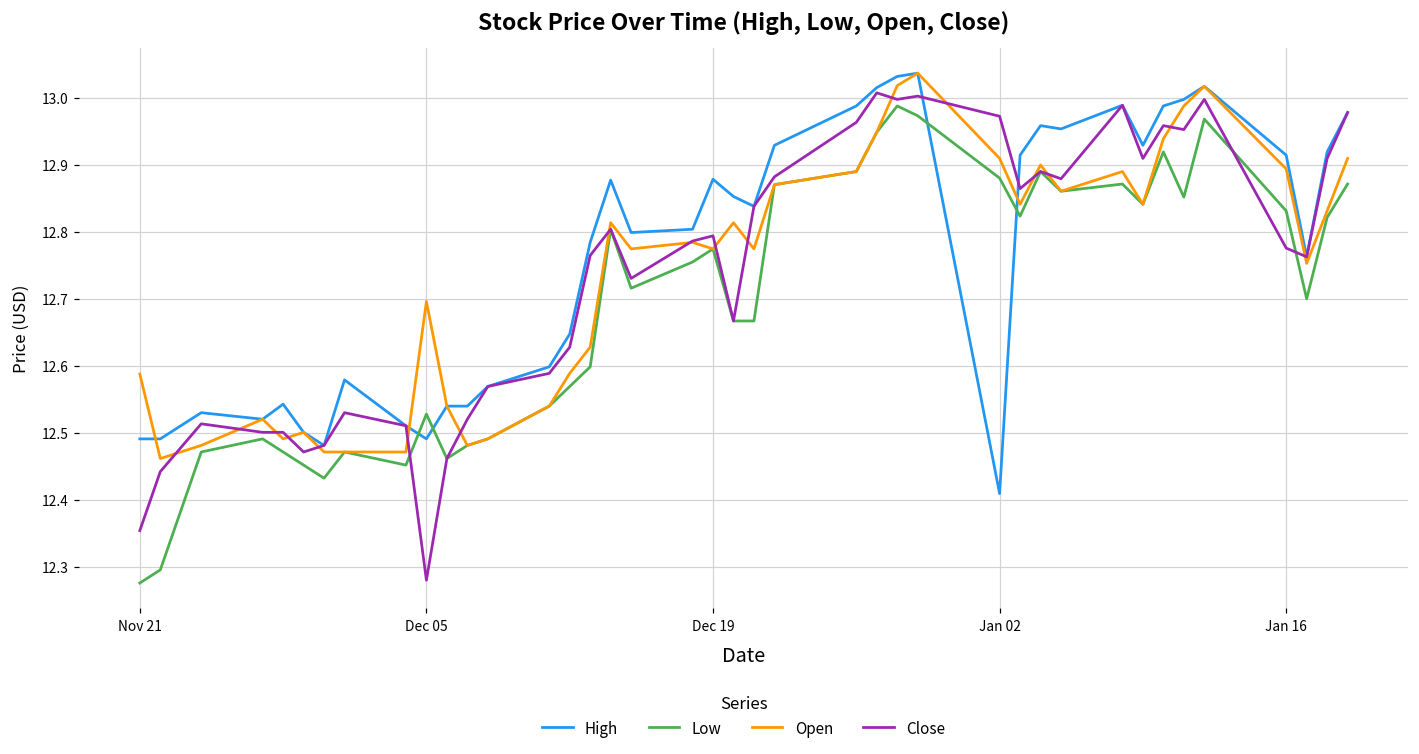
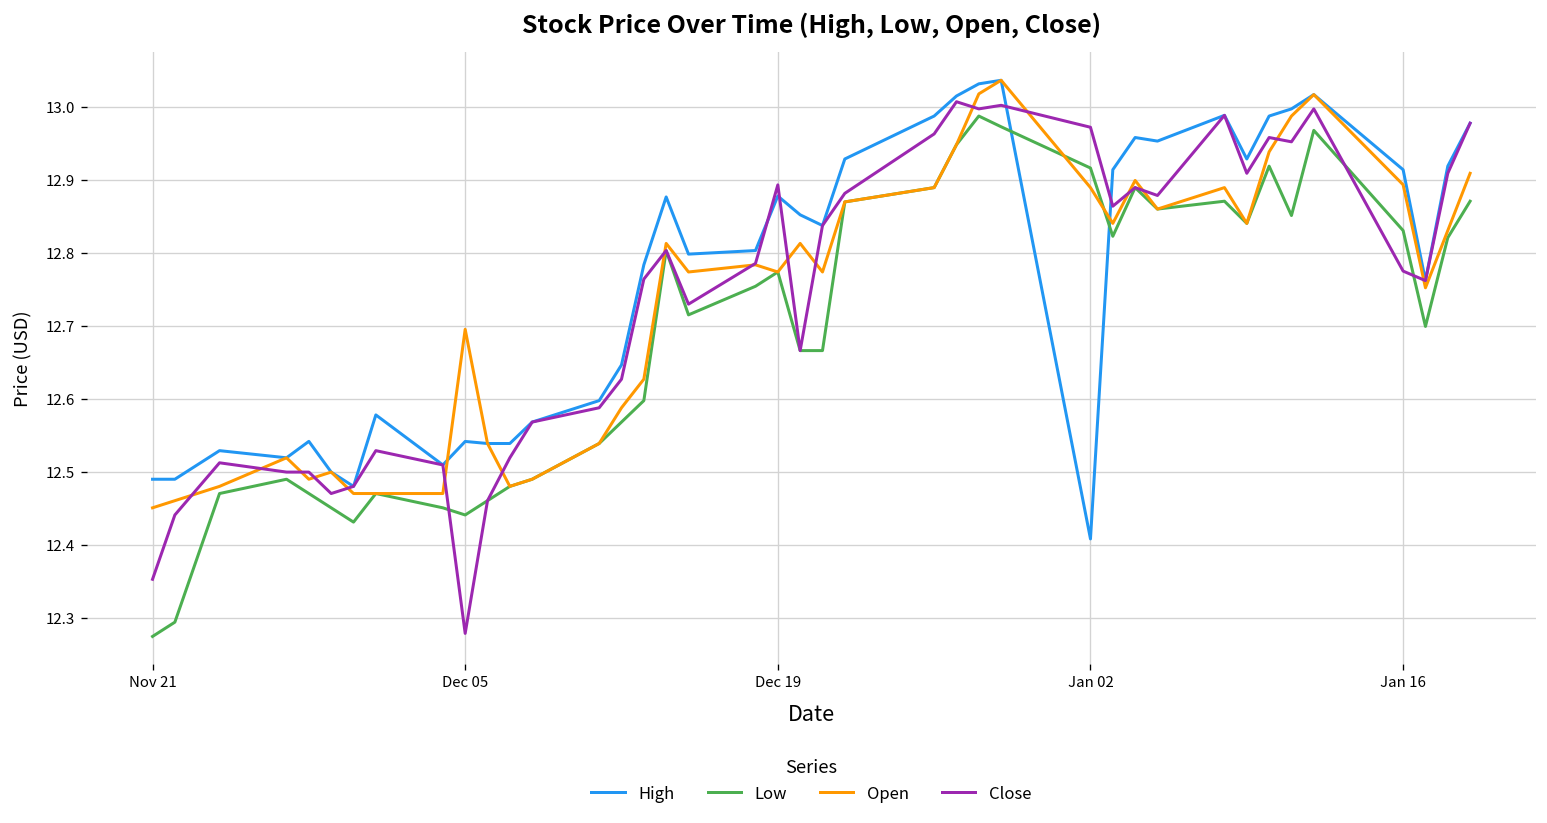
Open, Nov 21: 12.59 -> 12.45
High, Dec 05: 12.49 -> 12.54
Low, Dec 05: 12.53 -> 12.44
Close, Dec 19: 12.79 -> 12.89
Low, Jan 02: 12.88 -> 12.92
Open, Jan 02: 12.91 -> 12.89
